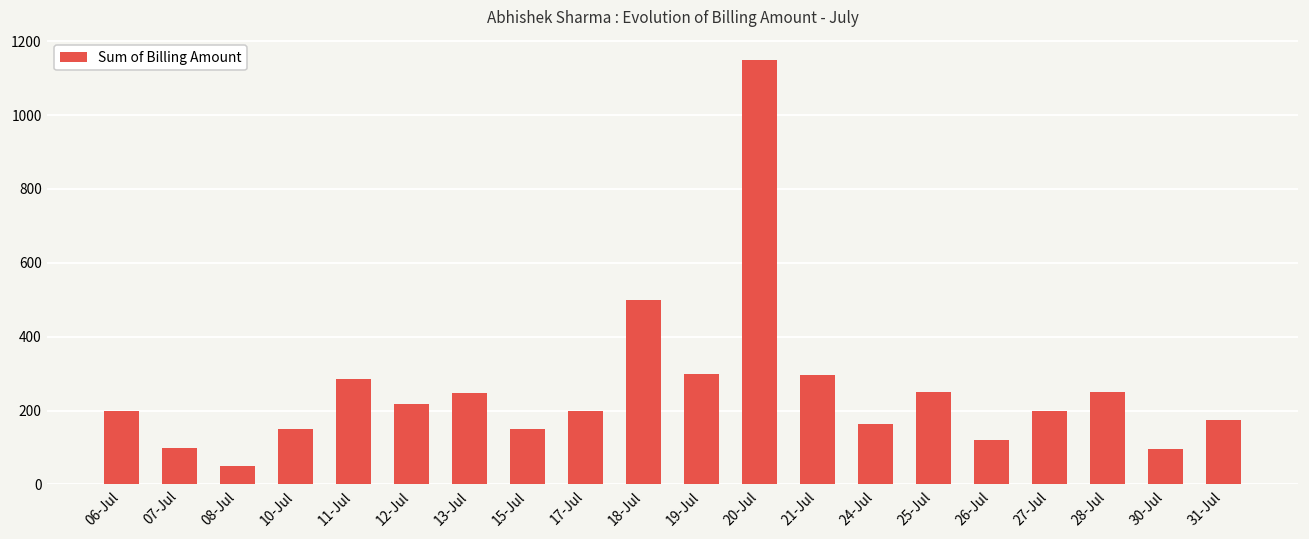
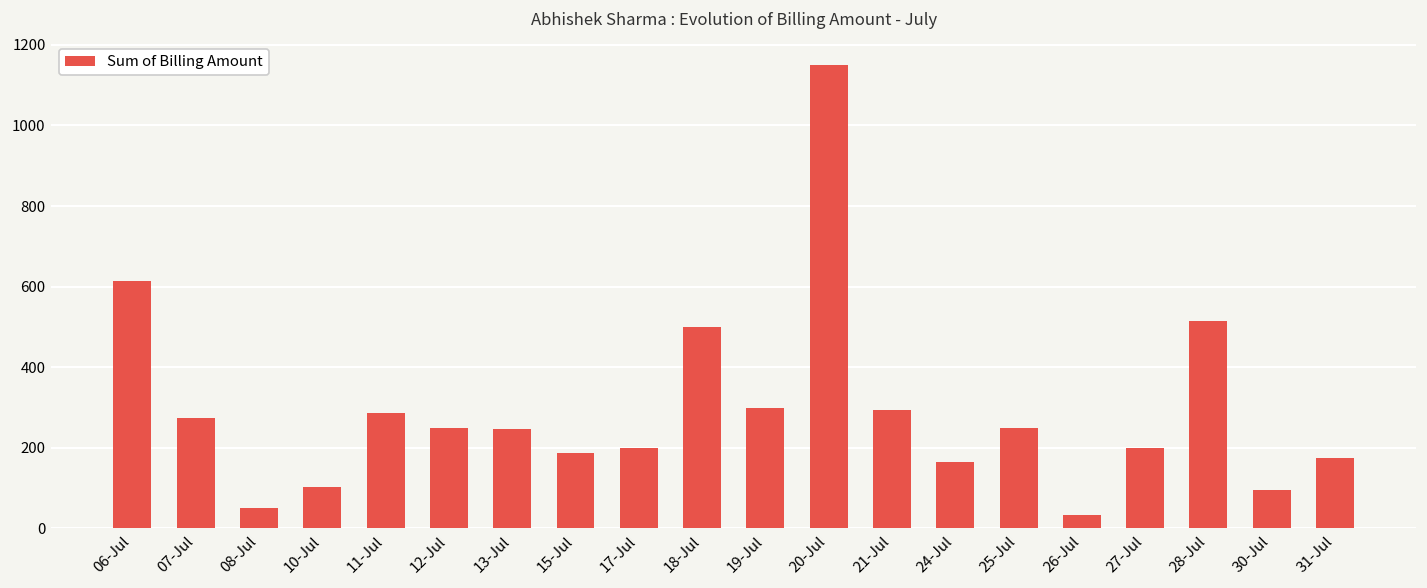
06-Jul: 200 -> 620
07-Jul: 100 -> 270
10-Jul: 150 -> 100
12-Jul: 220 -> 250
15-Jul: 150 -> 190
26-Jul: 120 -> 30
28-Jul: 250 -> 510
